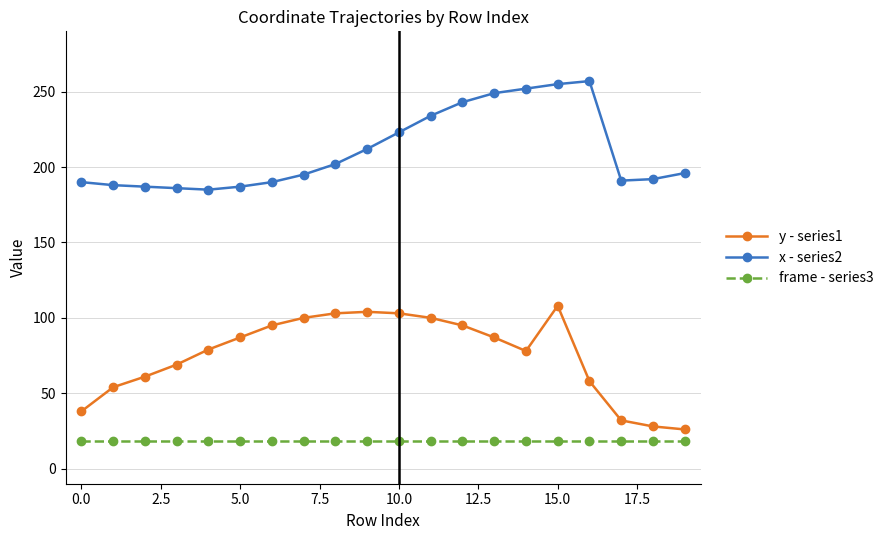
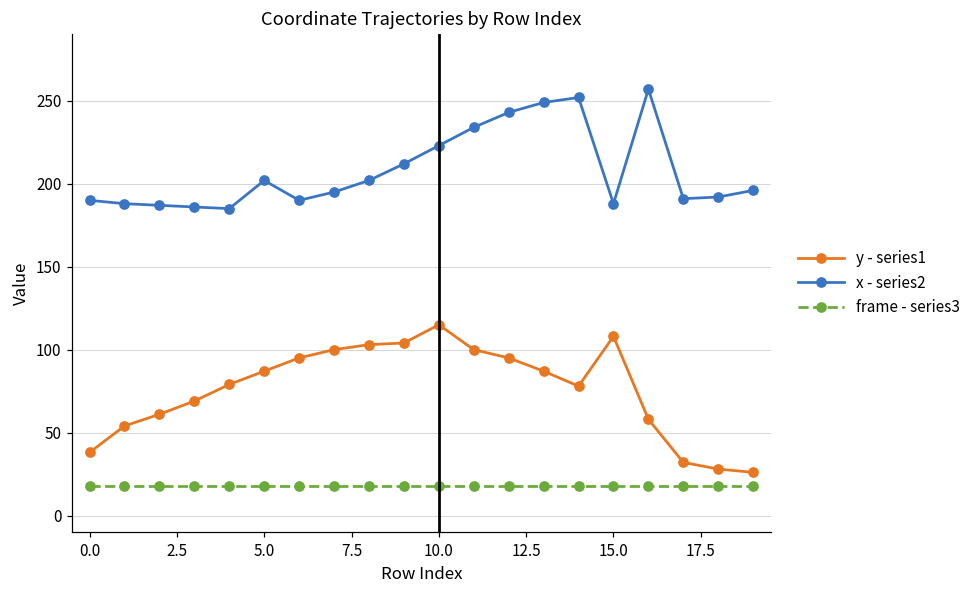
x - series2, 5.0: 187 -> 202
y - series1, 10.0: 103 -> 115
x - series2, 15.0: 255 -> 188
